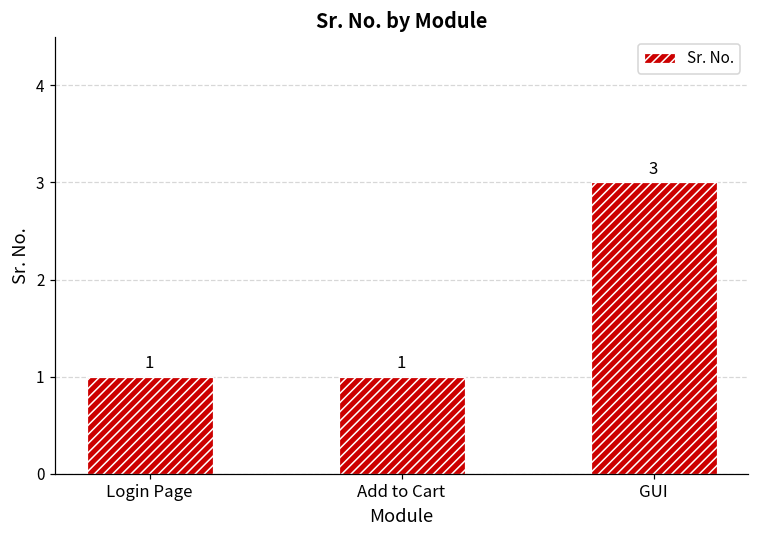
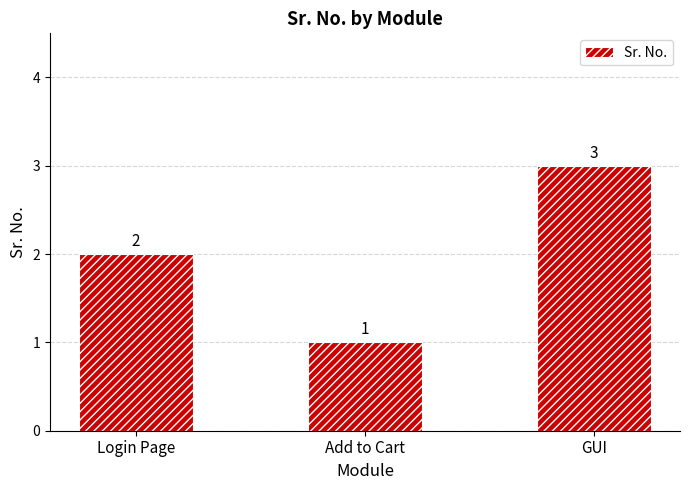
Login Page: 1 -> 2
